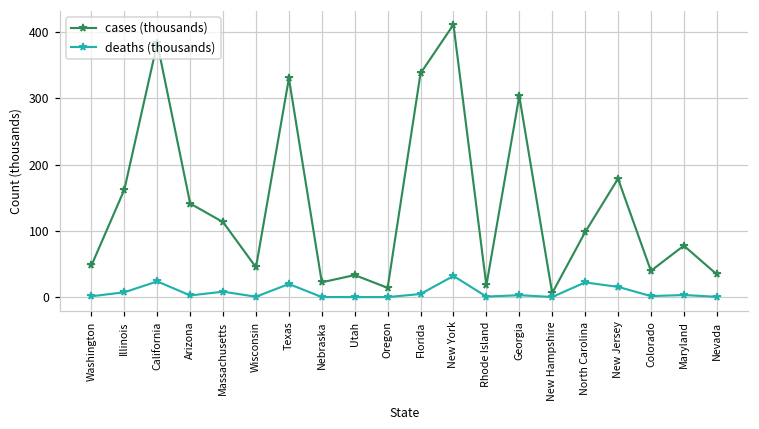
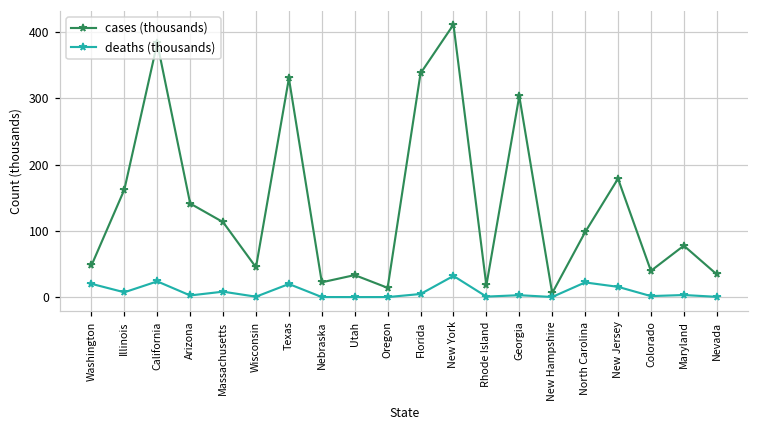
deaths (thousands), Washington: 0 -> 20
